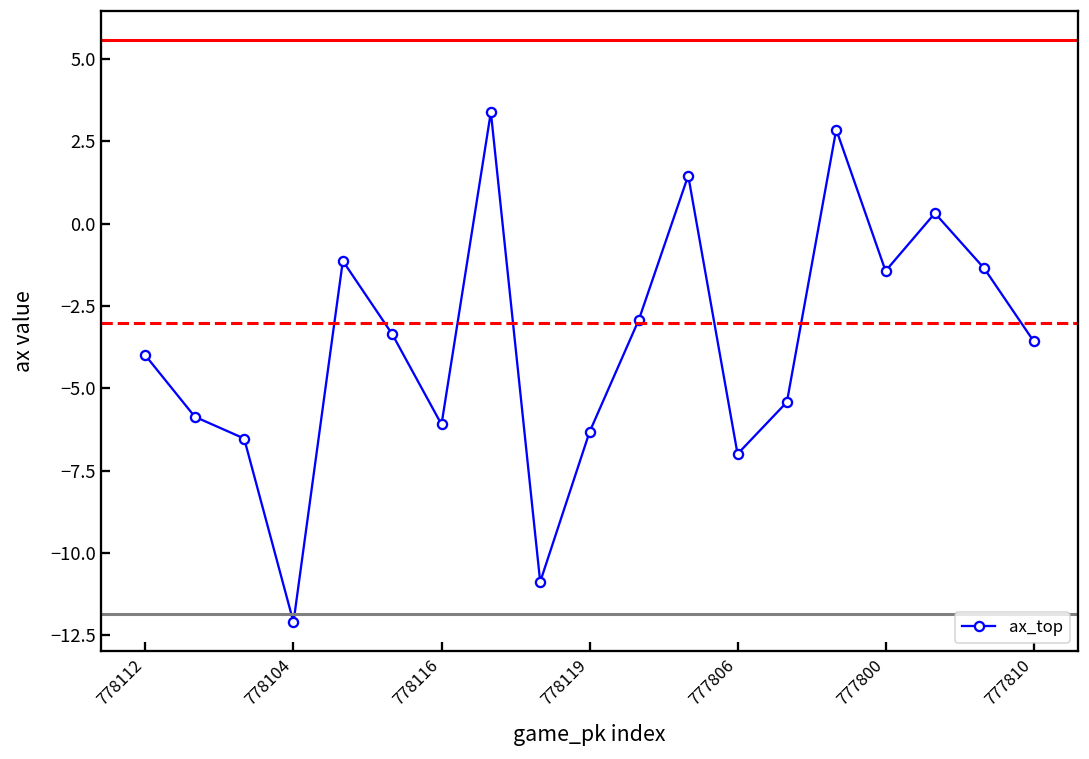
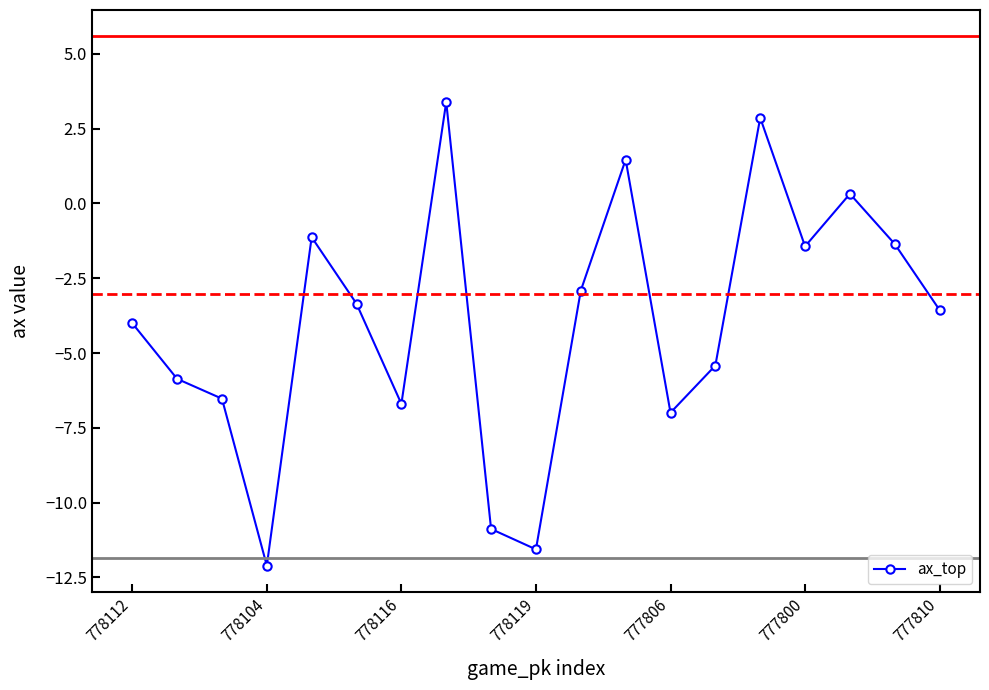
778116: -6.1 -> -6.7
778119: -6.3 -> -11.6
